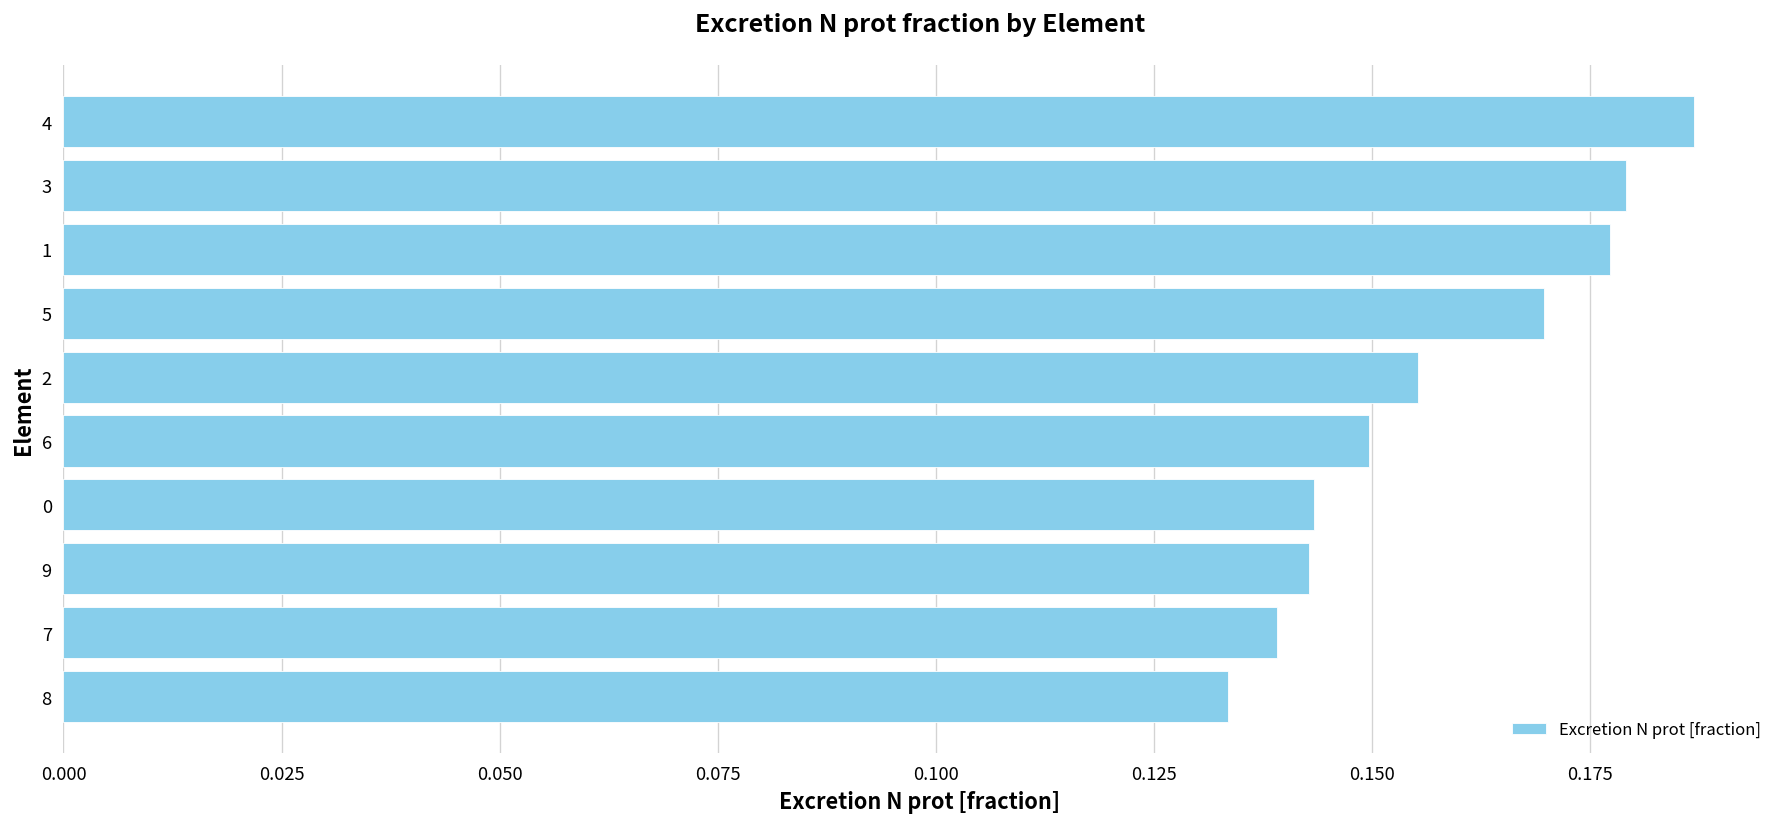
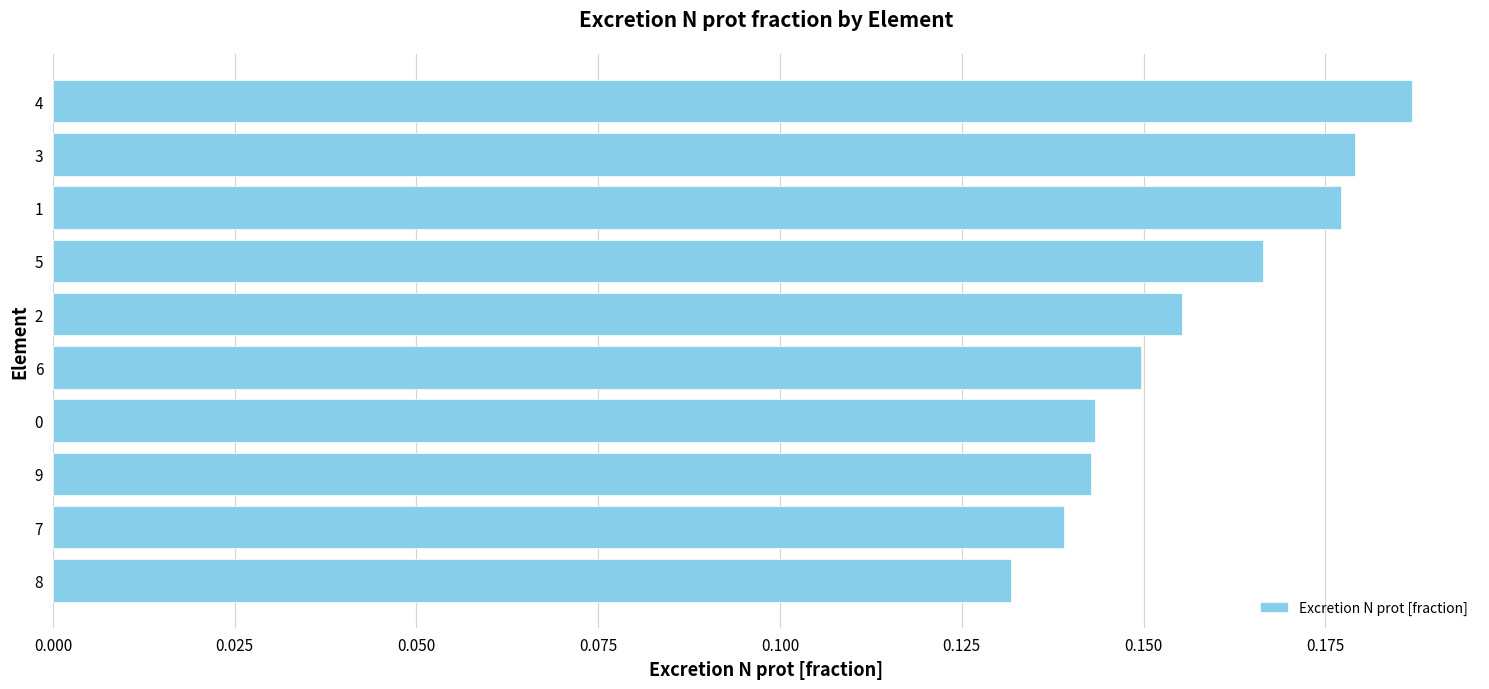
5: 0.170 -> 0.166
8: 0.133 -> 0.132
